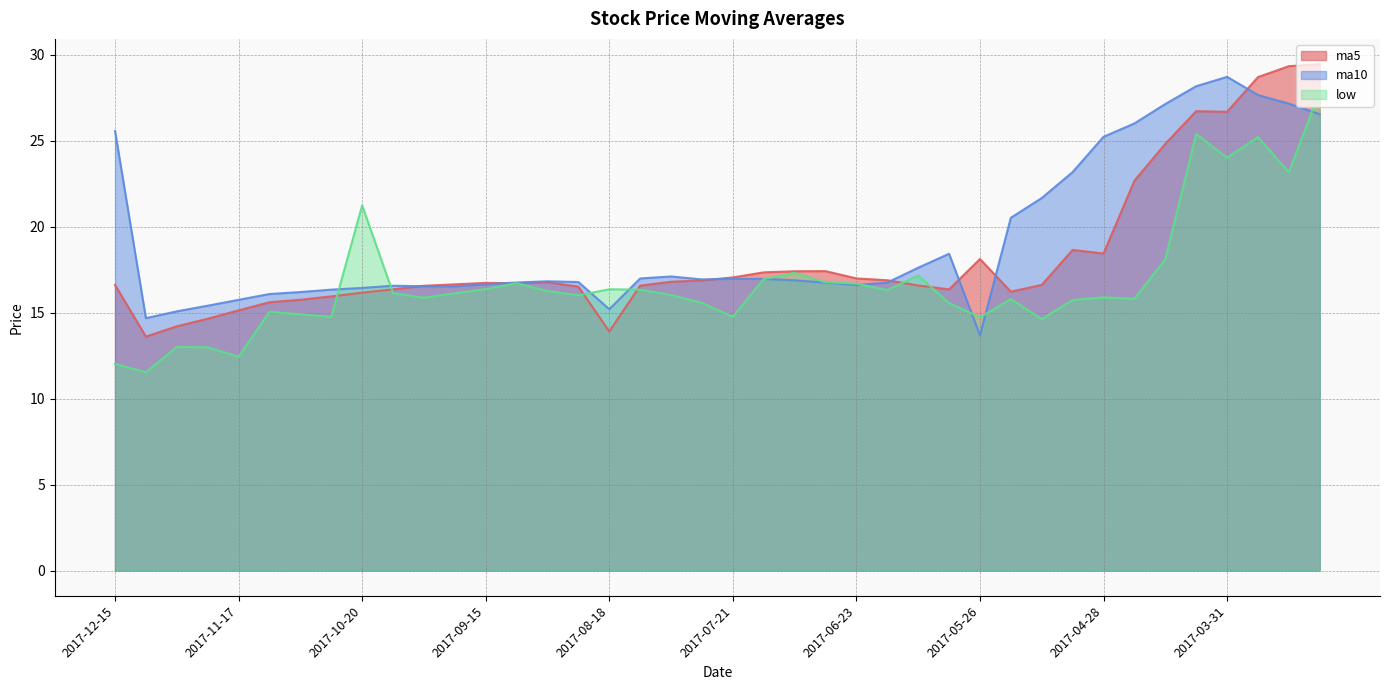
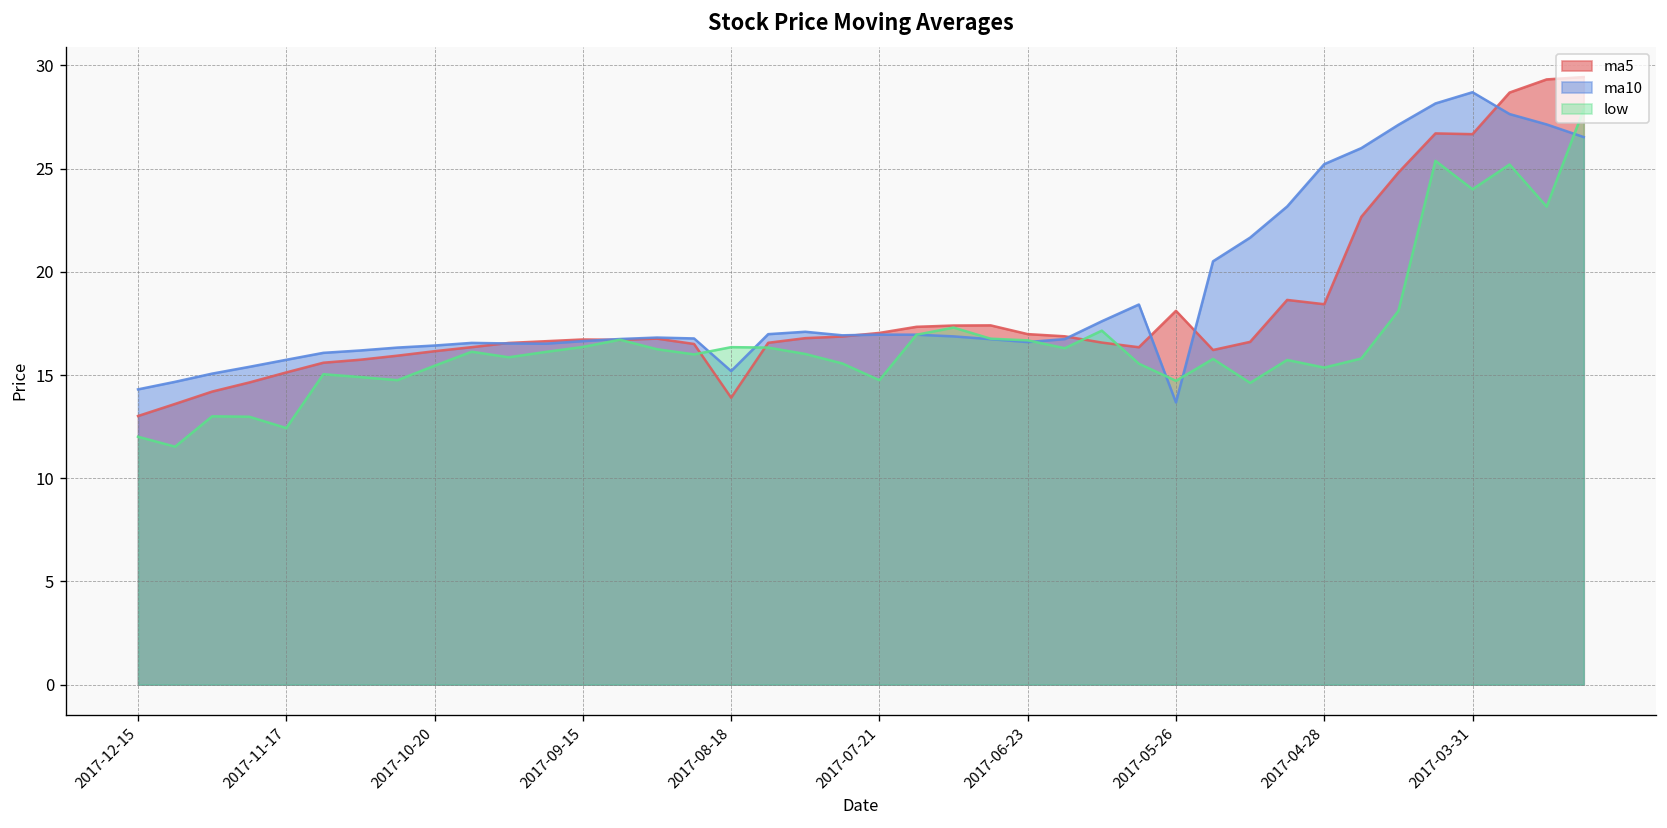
ma5, 2017-12-15: 16.6 -> 13.0
ma10, 2017-12-15: 25.6 -> 14.3
low, 2017-10-20: 21.2 -> 15.5
low, 2017-04-28: 15.9 -> 15.4
